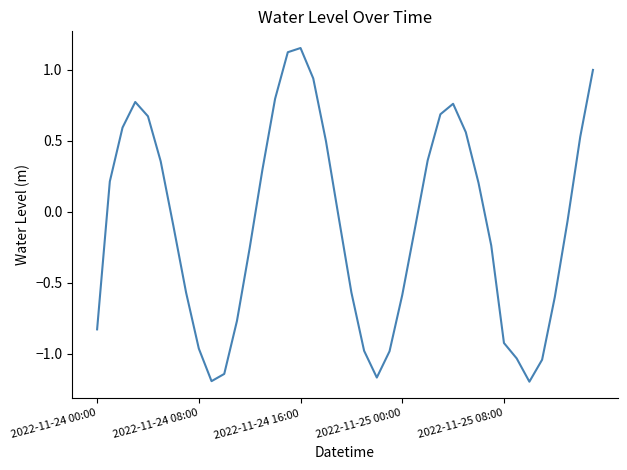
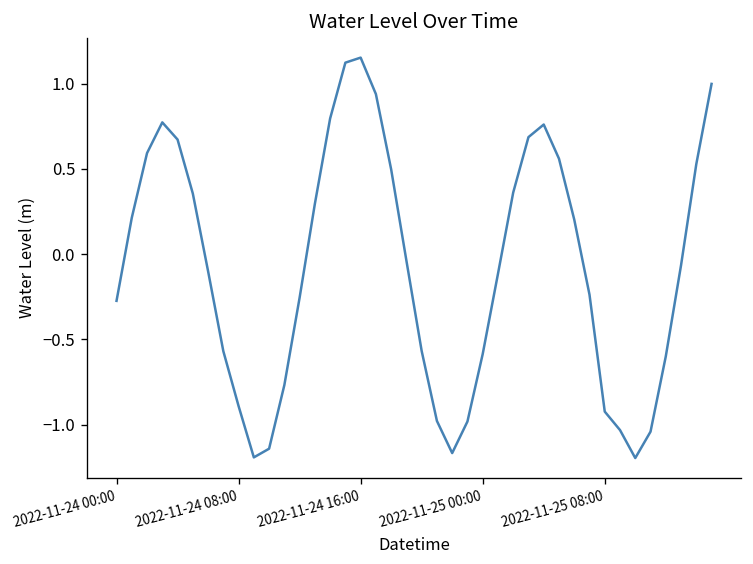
2022-11-24 00:00: -0.83 -> -0.27
2022-11-24 08:00: -0.96 -> -0.89
